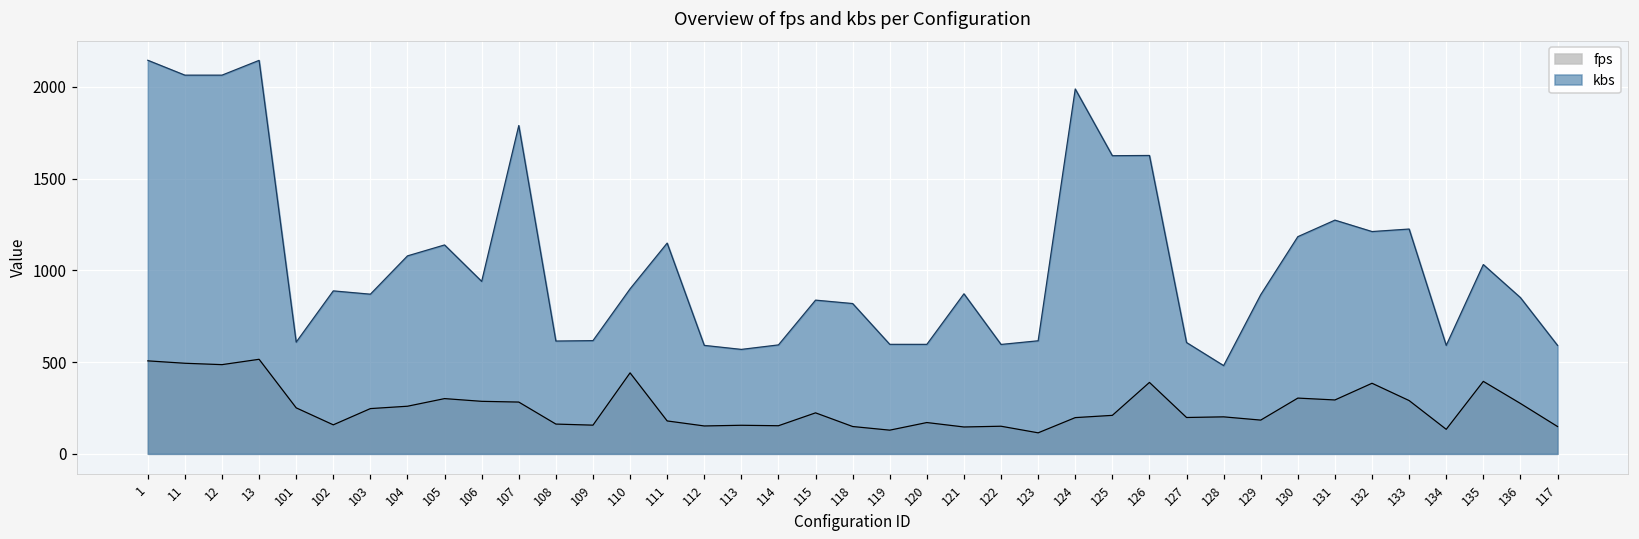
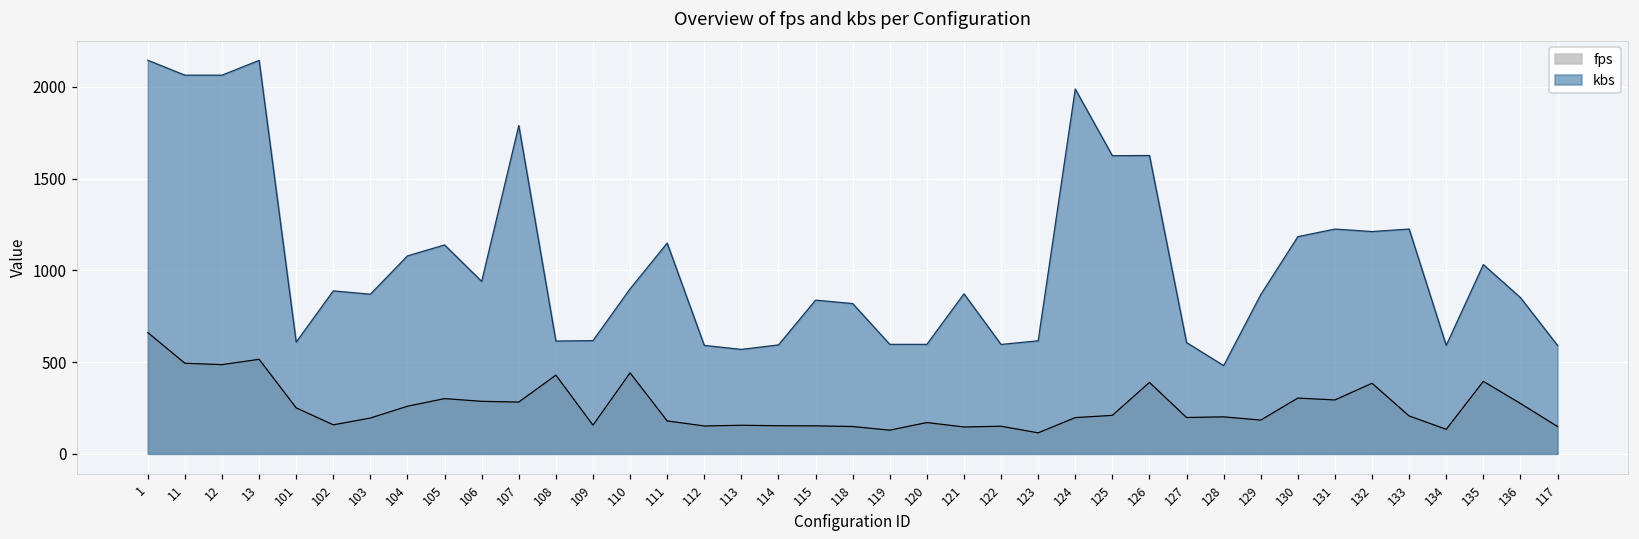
fps, 1: 510 -> 660
fps, 103: 250 -> 200
fps, 108: 160 -> 430
fps, 115: 220 -> 150
kbs, 131: 1270 -> 1220
fps, 133: 290 -> 210
